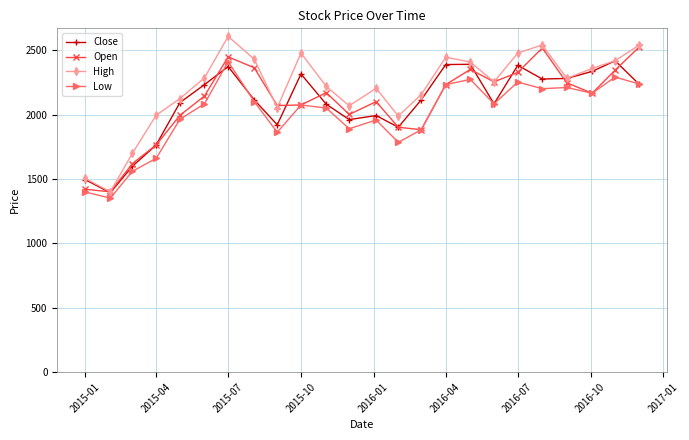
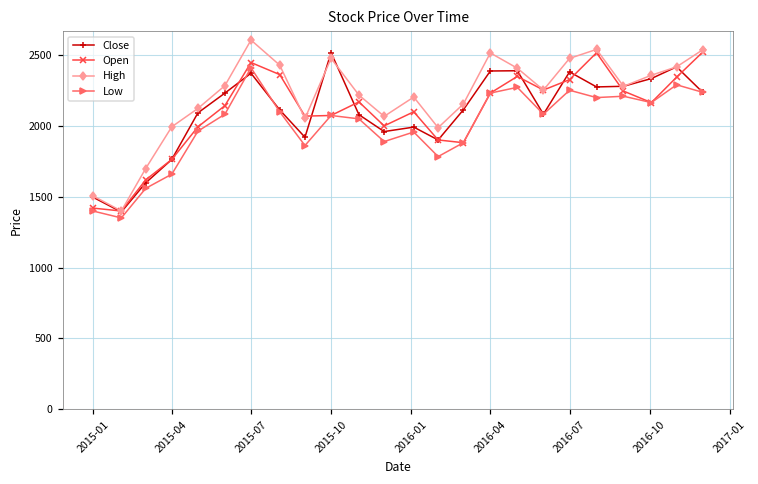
Close, 2015-10: 2320 -> 2520
High, 2016-04: 2450 -> 2520
